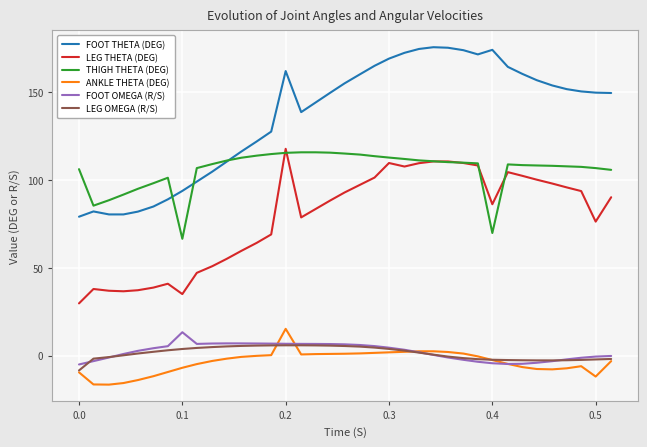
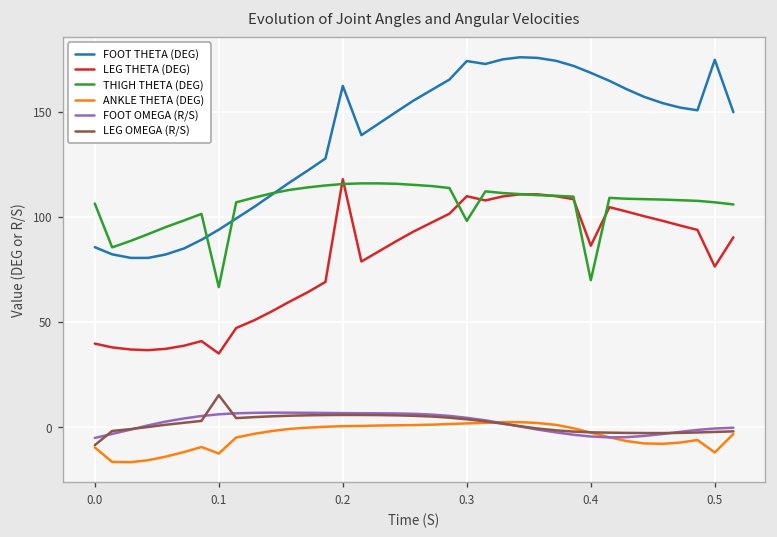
FOOT THETA (DEG), 0.0: 79 -> 86
LEG THETA (DEG), 0.0: 30 -> 40
ANKLE THETA (DEG), 0.1: -7 -> -12
FOOT OMEGA (R/S), 0.1: 13 -> 6
LEG OMEGA (R/S), 0.1: 4 -> 15
ANKLE THETA (DEG), 0.2: 15 -> 1
FOOT THETA (DEG), 0.3: 169 -> 174
THIGH THETA (DEG), 0.3: 113 -> 98
FOOT THETA (DEG), 0.4: 174 -> 168
FOOT THETA (DEG), 0.5: 150 -> 175
